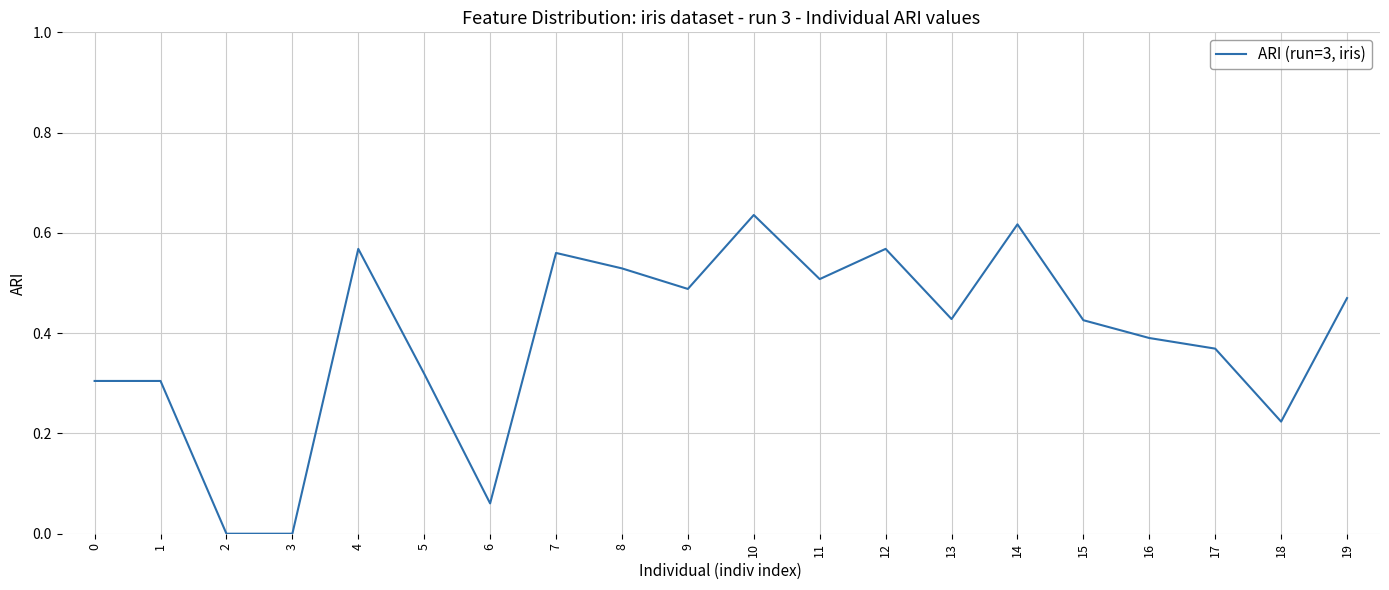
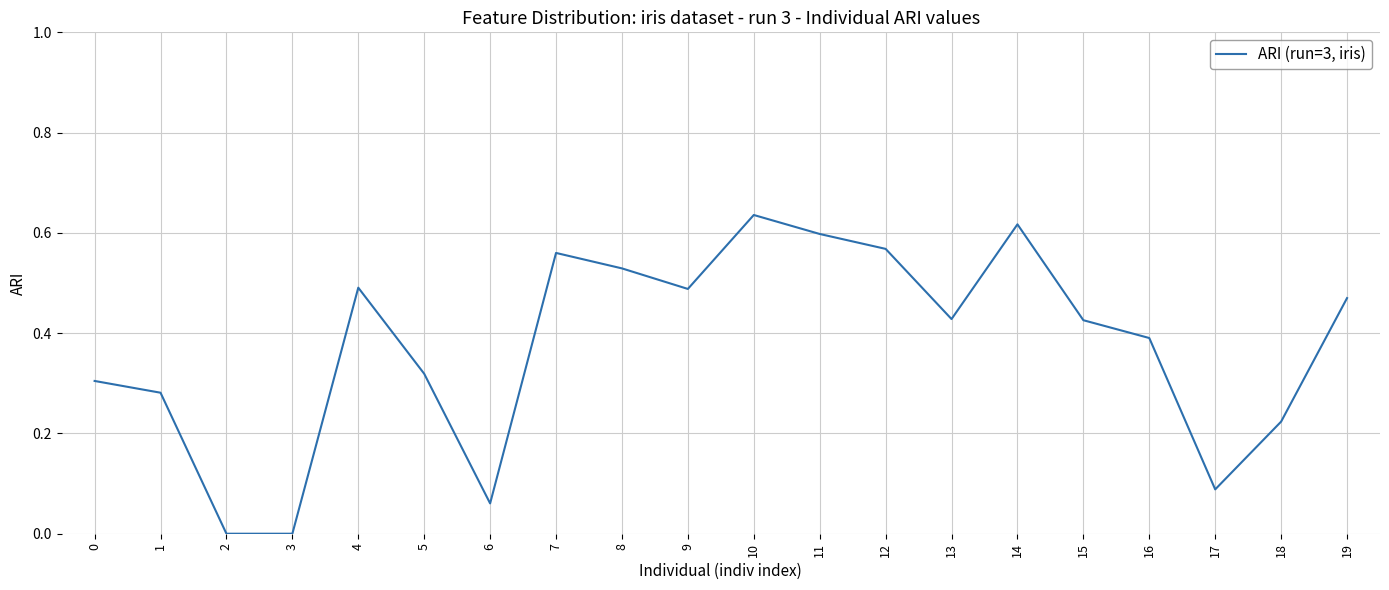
1: 0.30 -> 0.28
4: 0.57 -> 0.49
11: 0.51 -> 0.60
17: 0.37 -> 0.09
